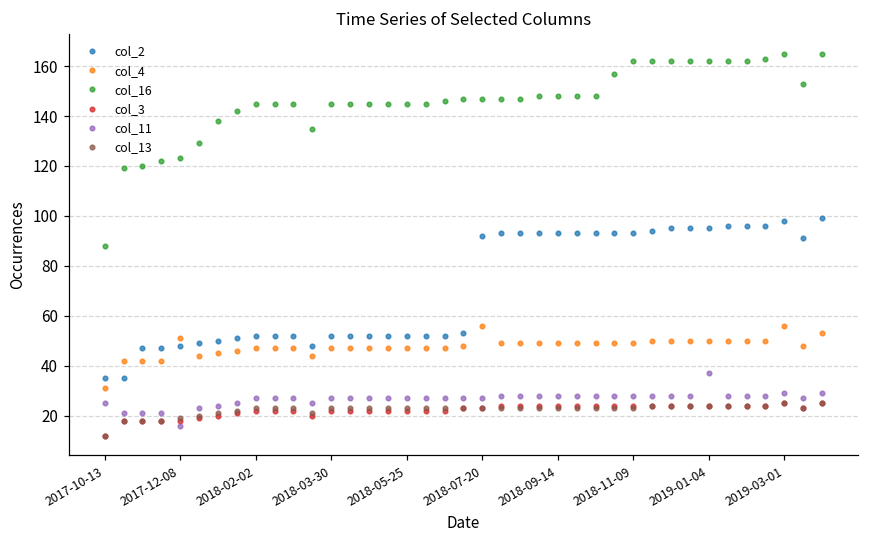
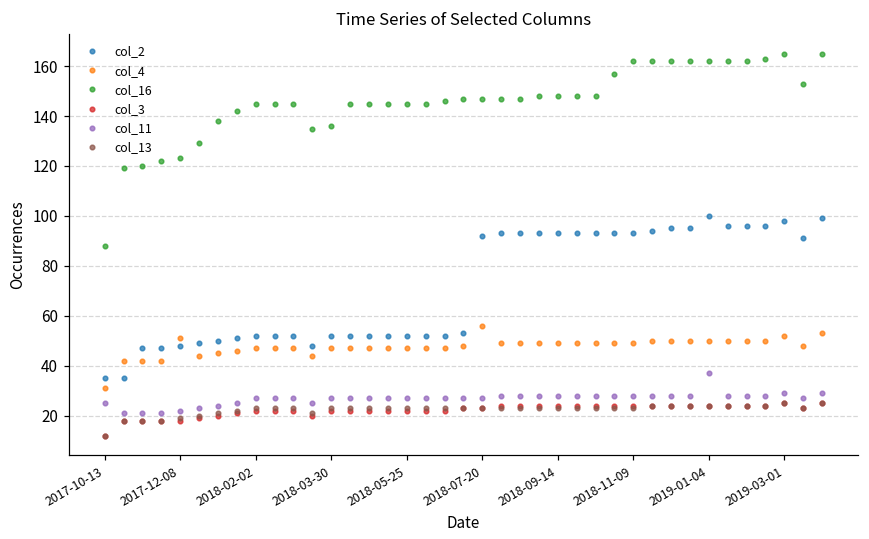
col_11, 2017-12-08: 16 -> 22
col_16, 2018-03-30: 145 -> 136
col_2, 2019-01-04: 95 -> 100
col_4, 2019-03-01: 56 -> 52
